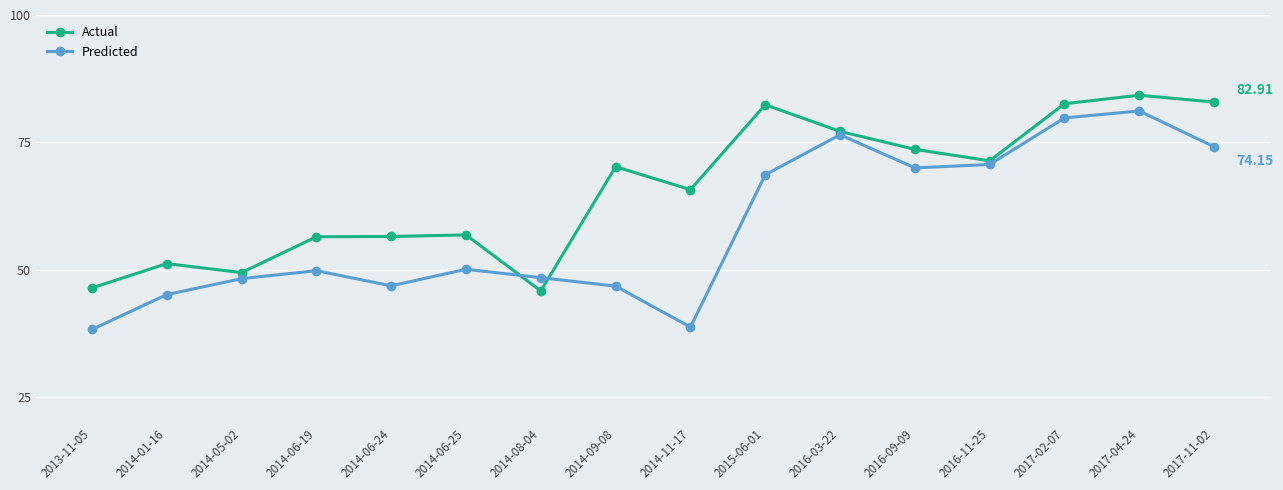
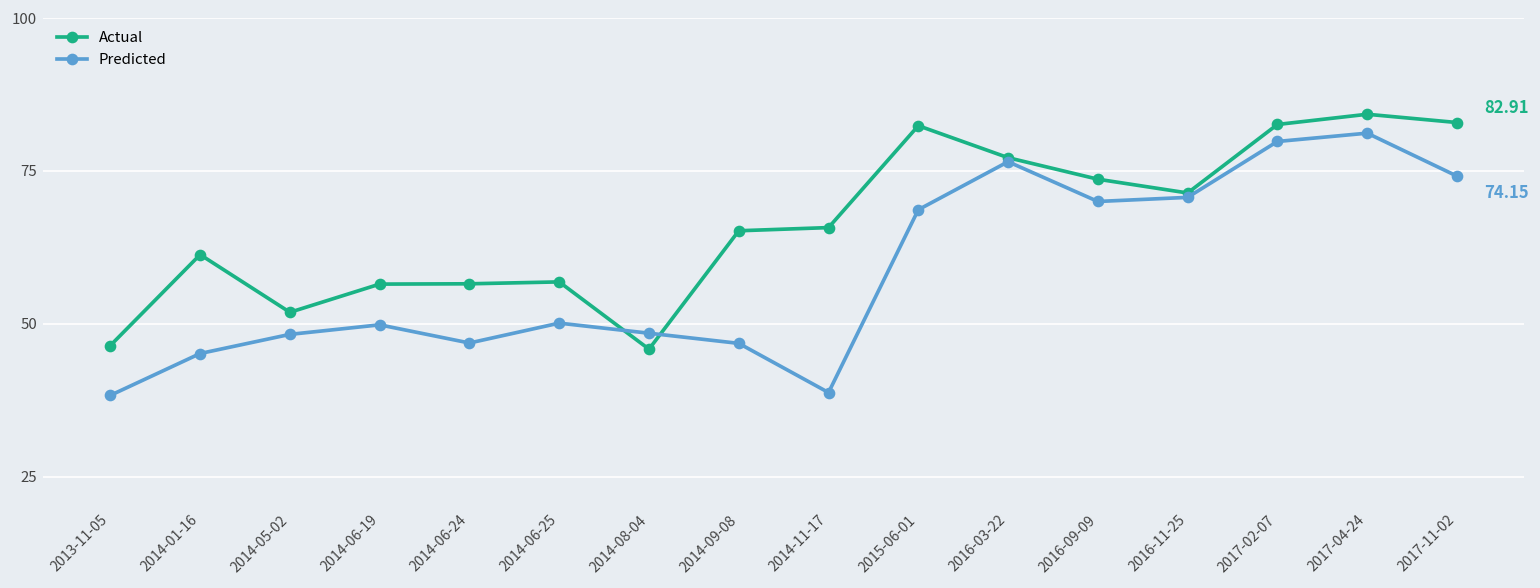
Actual, 2014-01-16: 51 -> 61
Actual, 2014-05-02: 49 -> 52
Actual, 2014-09-08: 70 -> 65
